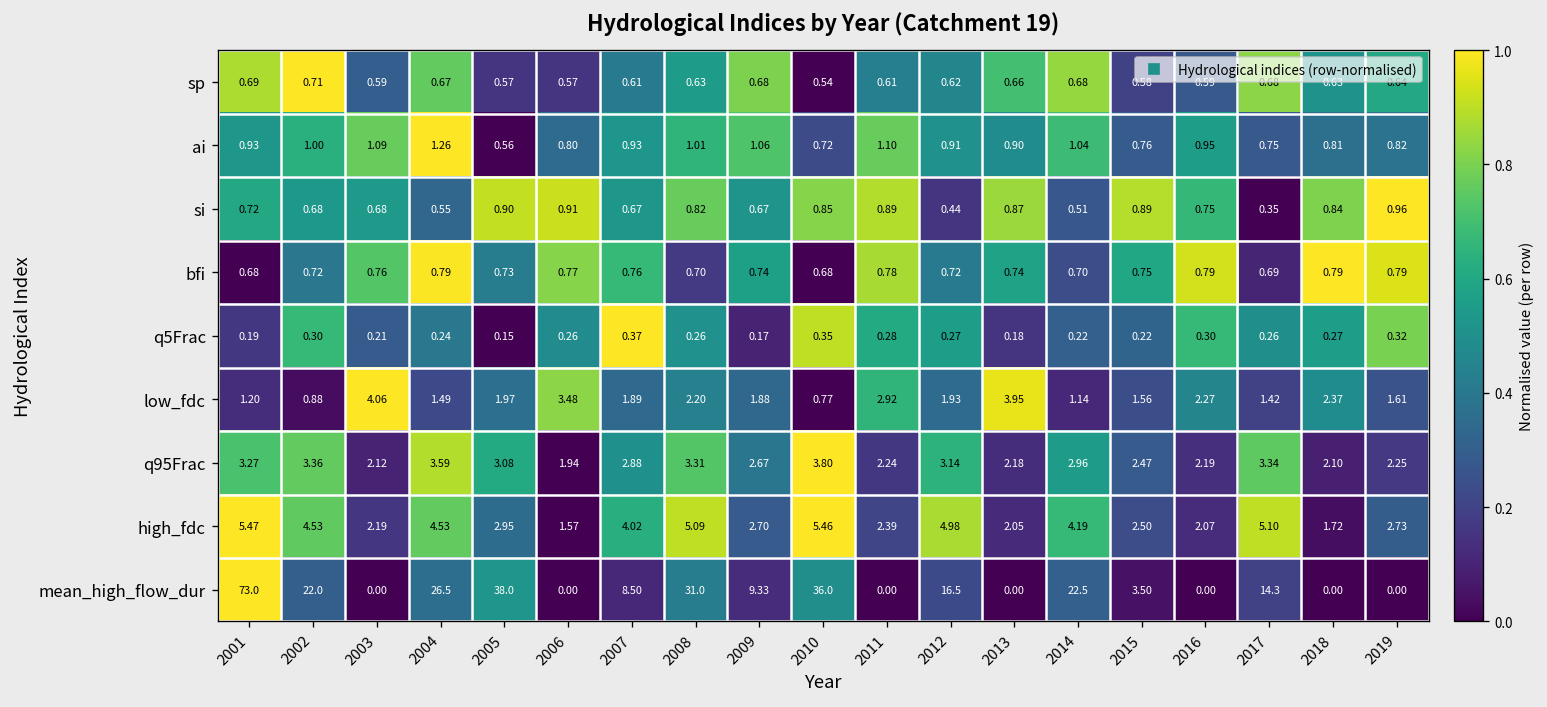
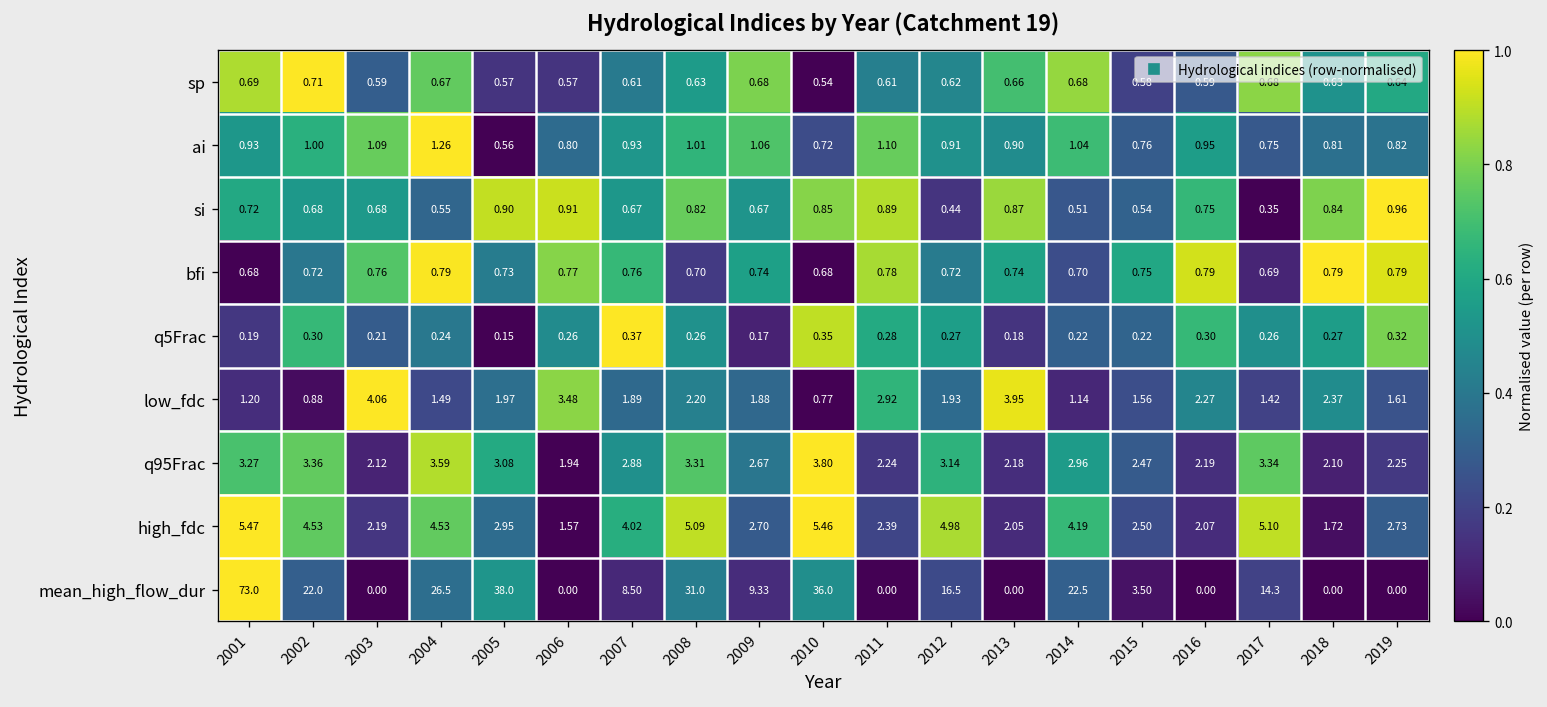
si, 2015: 0.89 -> 0.54
